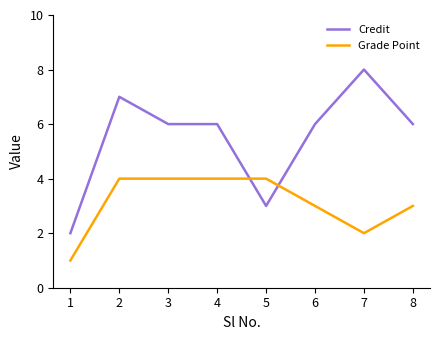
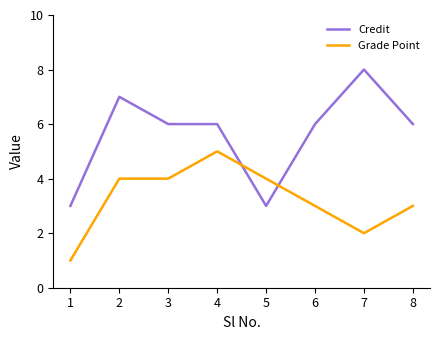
Credit, 1: 2 -> 3
Grade Point, 4: 4 -> 5
